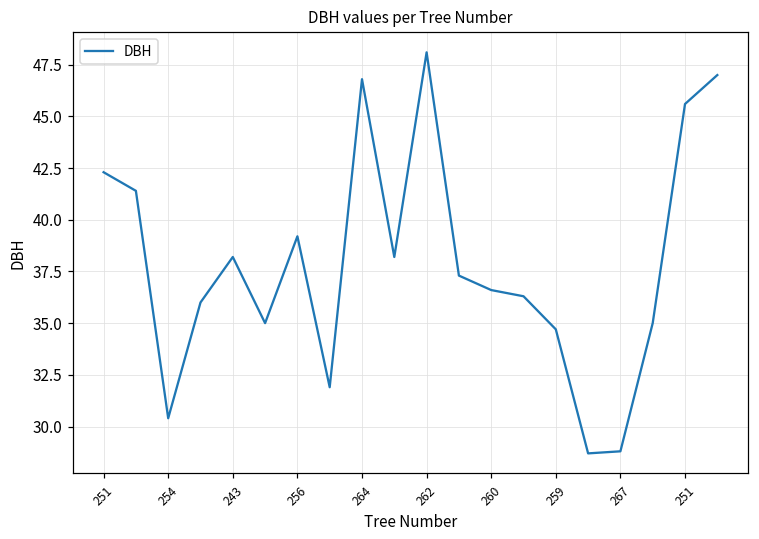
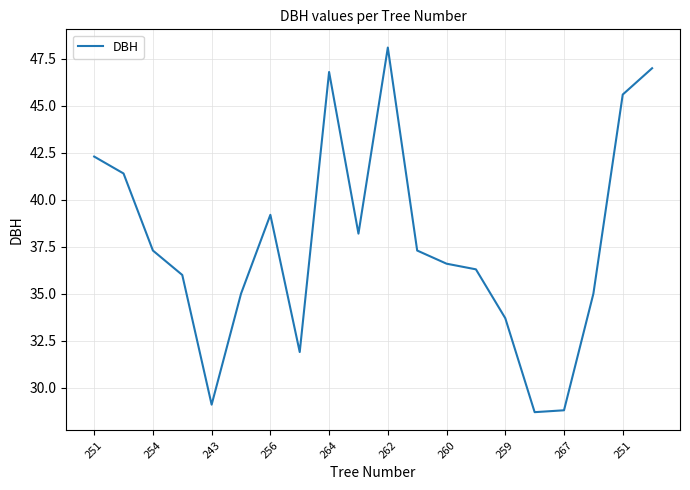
254: 30.4 -> 37.3
243: 38.2 -> 29.1
259: 34.7 -> 33.7
